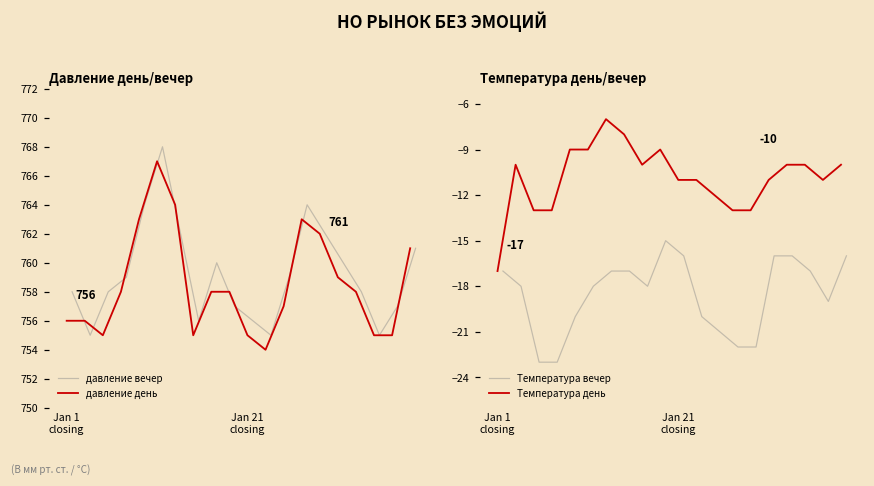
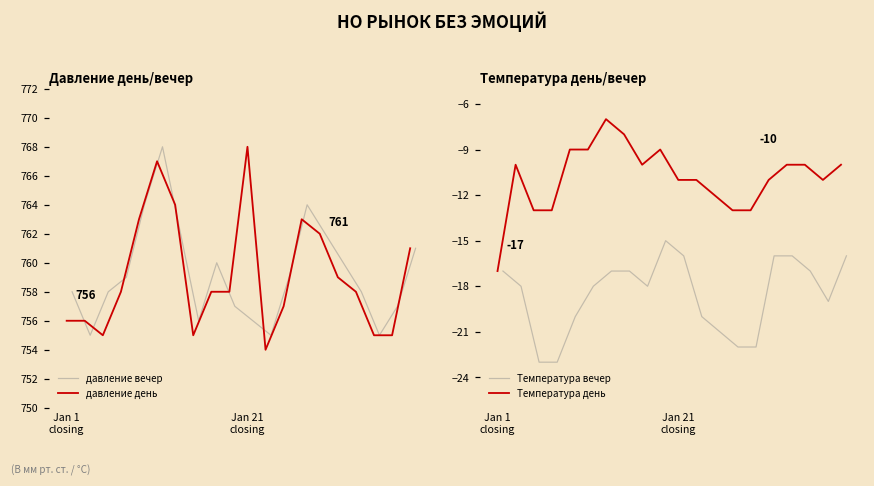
Давление день/вечер, давление день, Jan 21 closing: 755 -> 768
